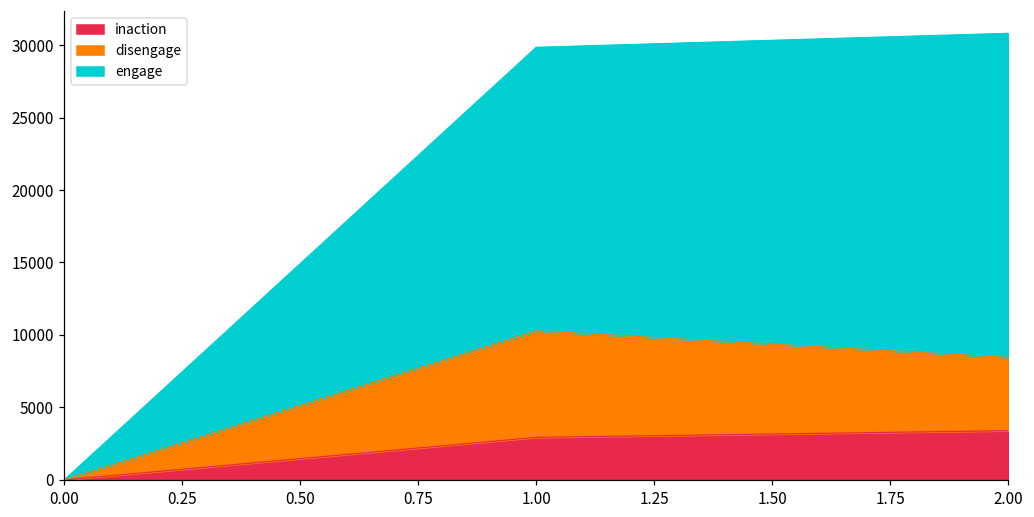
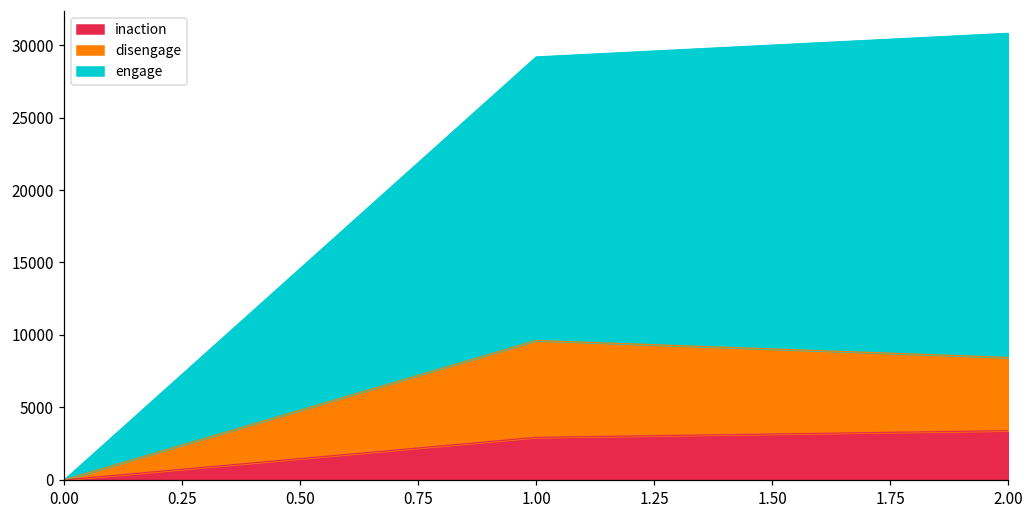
disengage, 1.00: 7300 -> 6700
